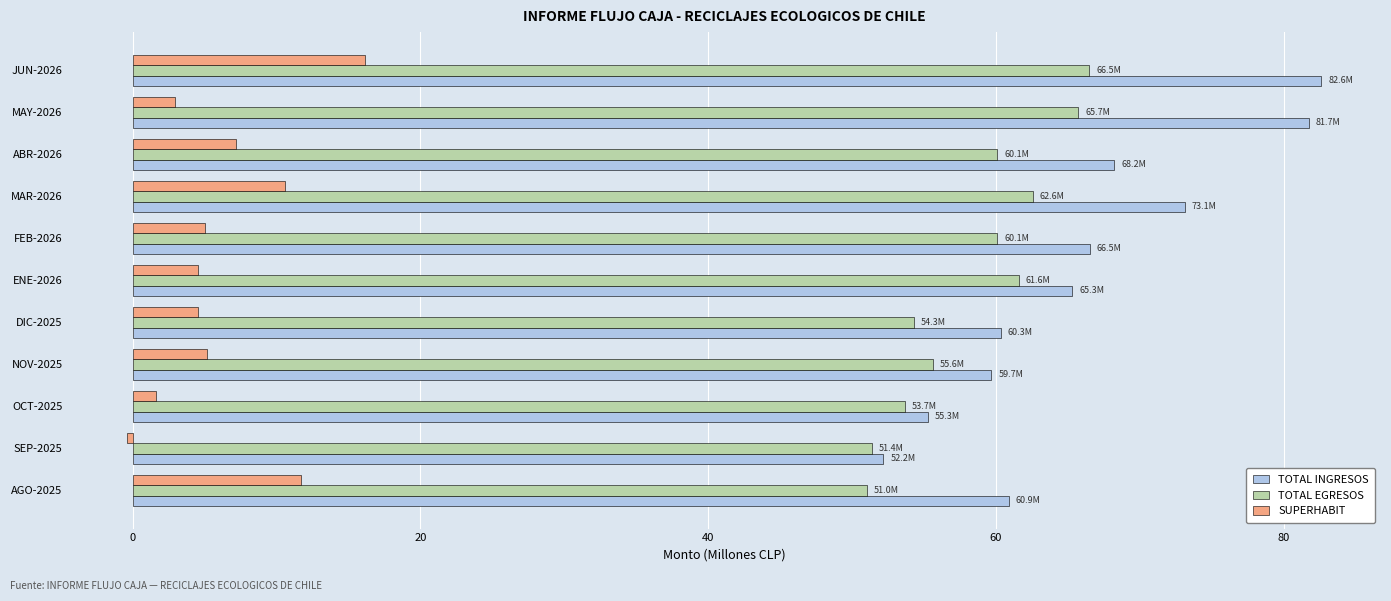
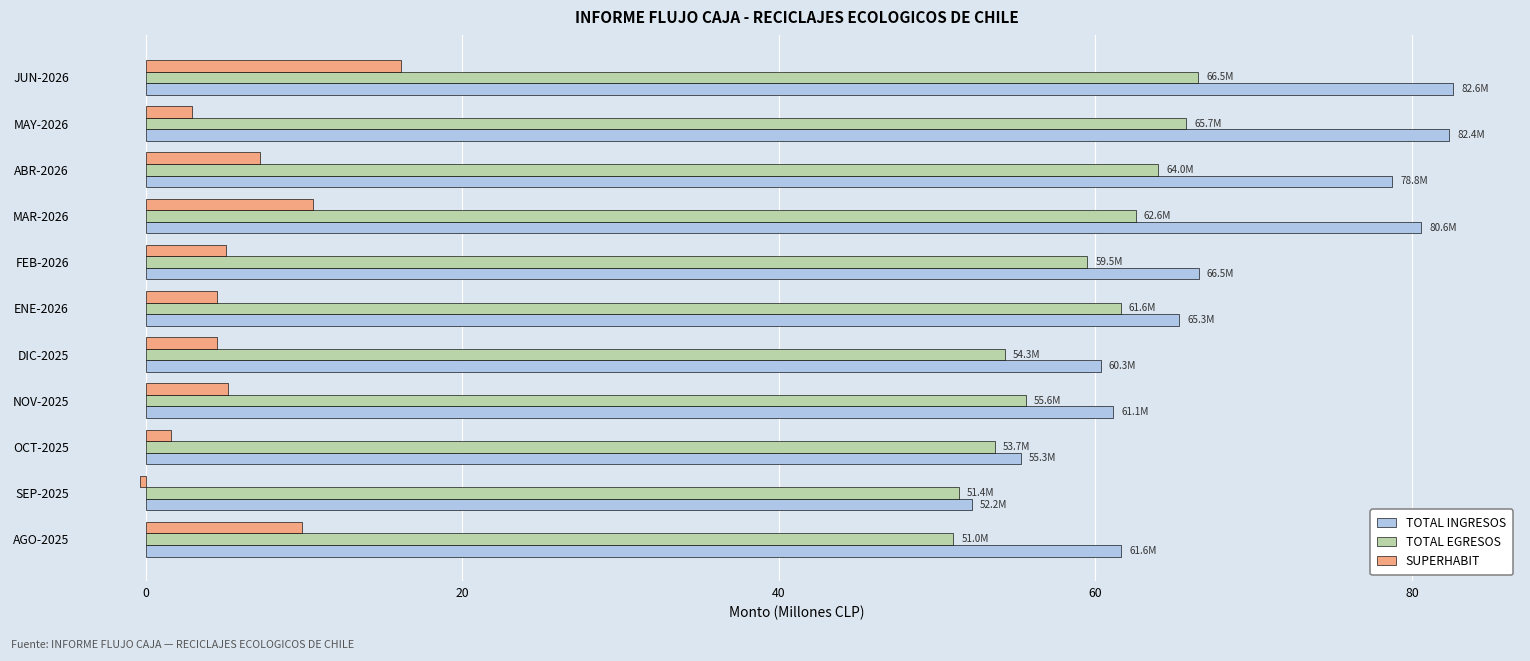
TOTAL INGRESOS, MAY-2026: 81.7M -> 82.4M
TOTAL EGRESOS, ABR-2026: 60.1M -> 64.0M
TOTAL INGRESOS, ABR-2026: 68.2M -> 78.8M
TOTAL INGRESOS, MAR-2026: 73.1M -> 80.6M
TOTAL EGRESOS, FEB-2026: 60.1M -> 59.5M
TOTAL INGRESOS, NOV-2025: 59.7M -> 61.1M
SUPERHABIT, AGO-2025: 11.7 -> 9.9
TOTAL INGRESOS, AGO-2025: 60.9M -> 61.6M
